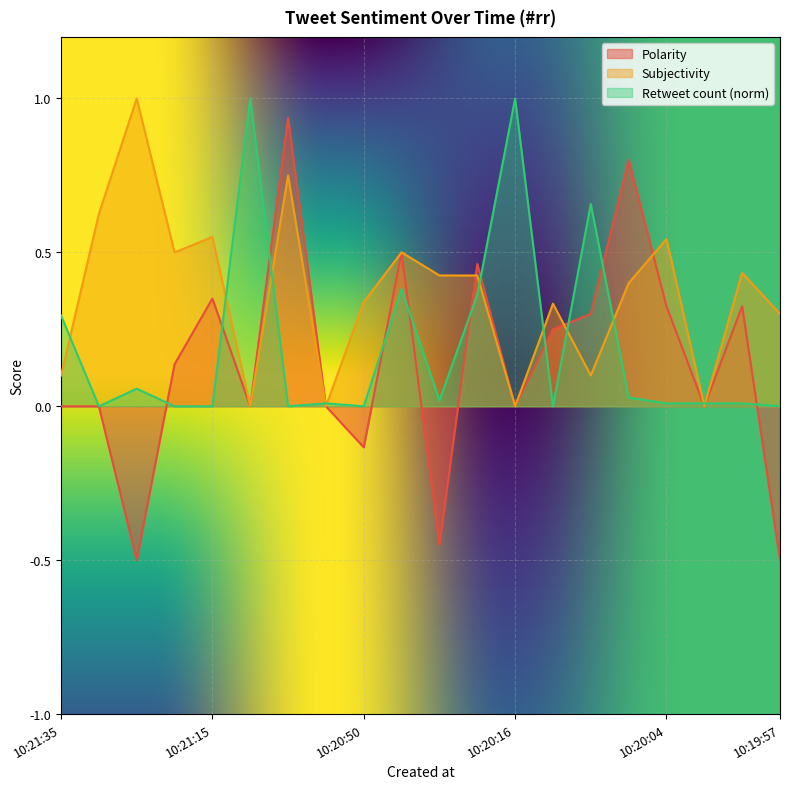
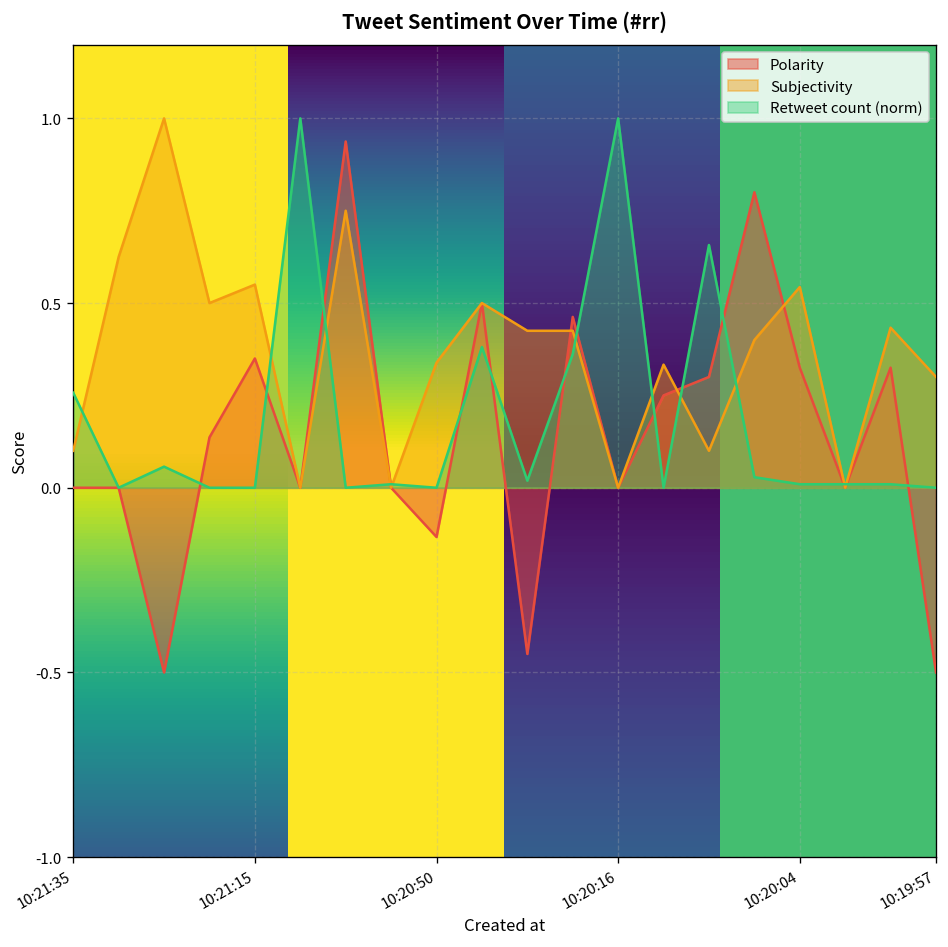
Retweet count (norm), 10:21:35: 0.30 -> 0.26
